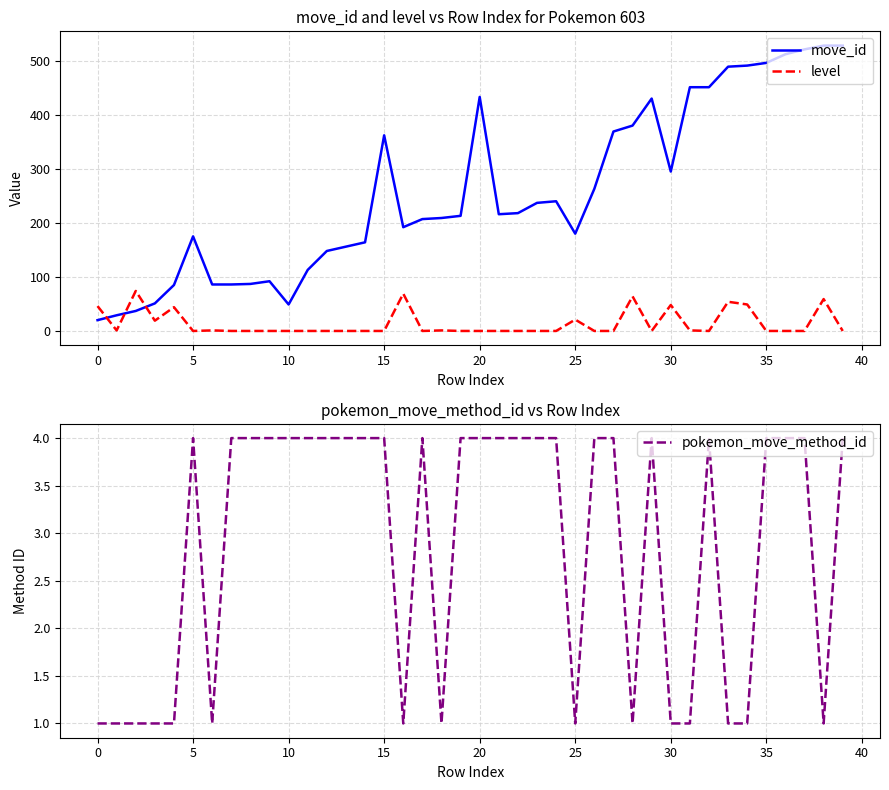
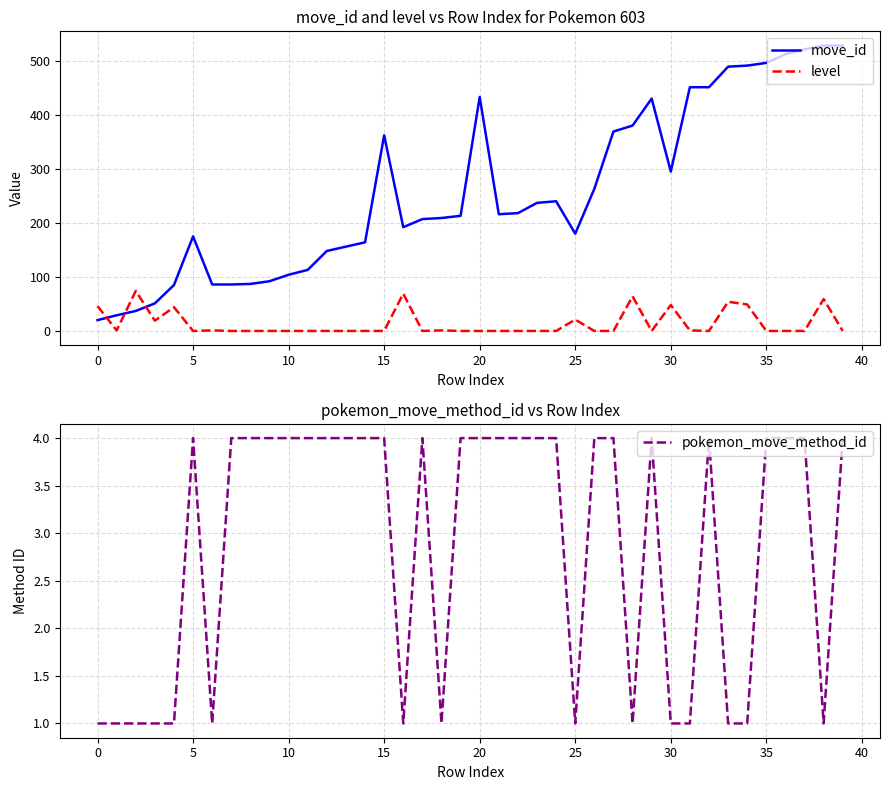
move_id and level vs Row Index for Pokemon 603, move_id, 10: 50 -> 100
